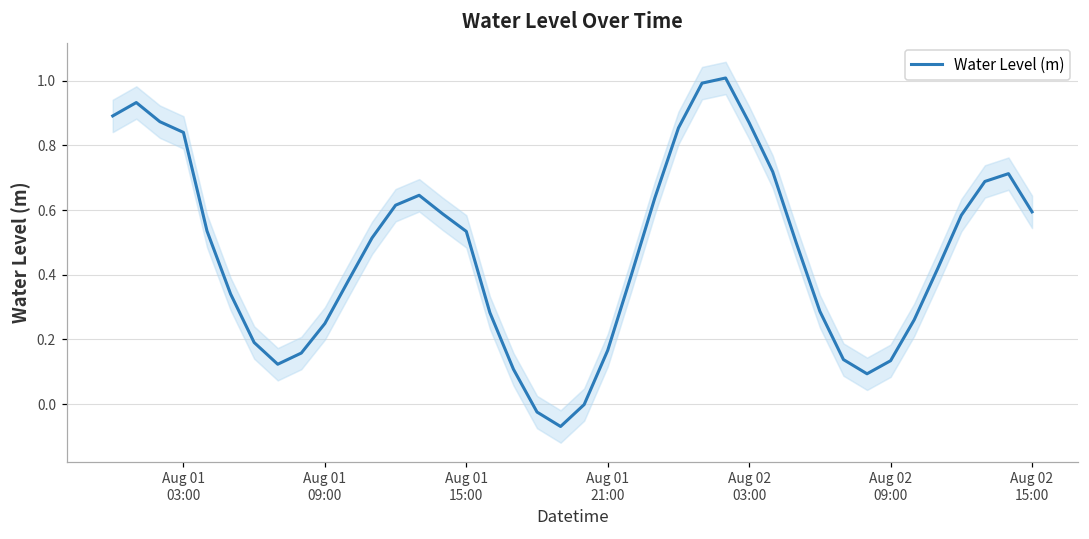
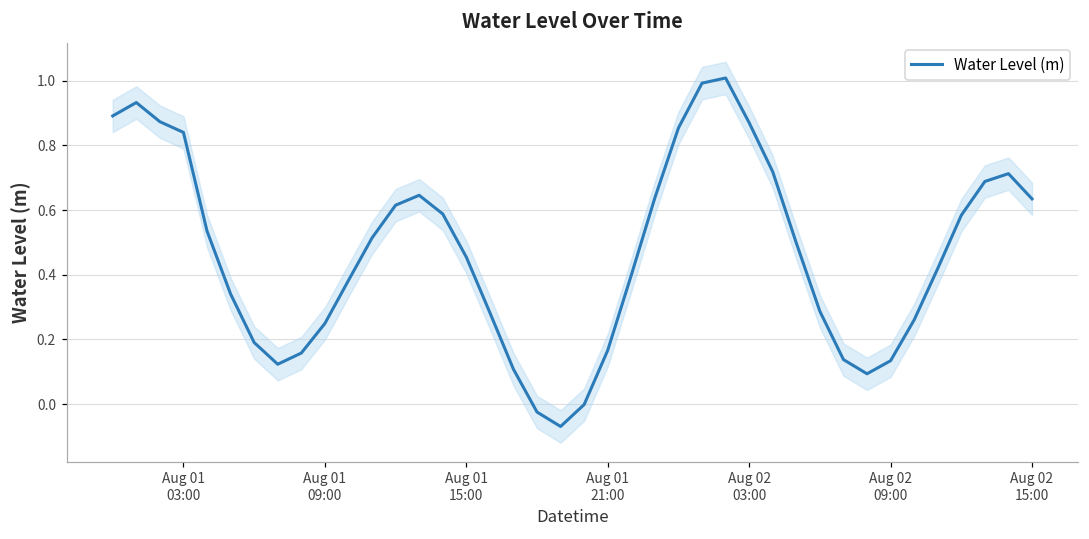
Water Level (m), Aug 01 15:00: 0.53 -> 0.45
Water Level (m), Aug 02 15:00: 0.59 -> 0.63
